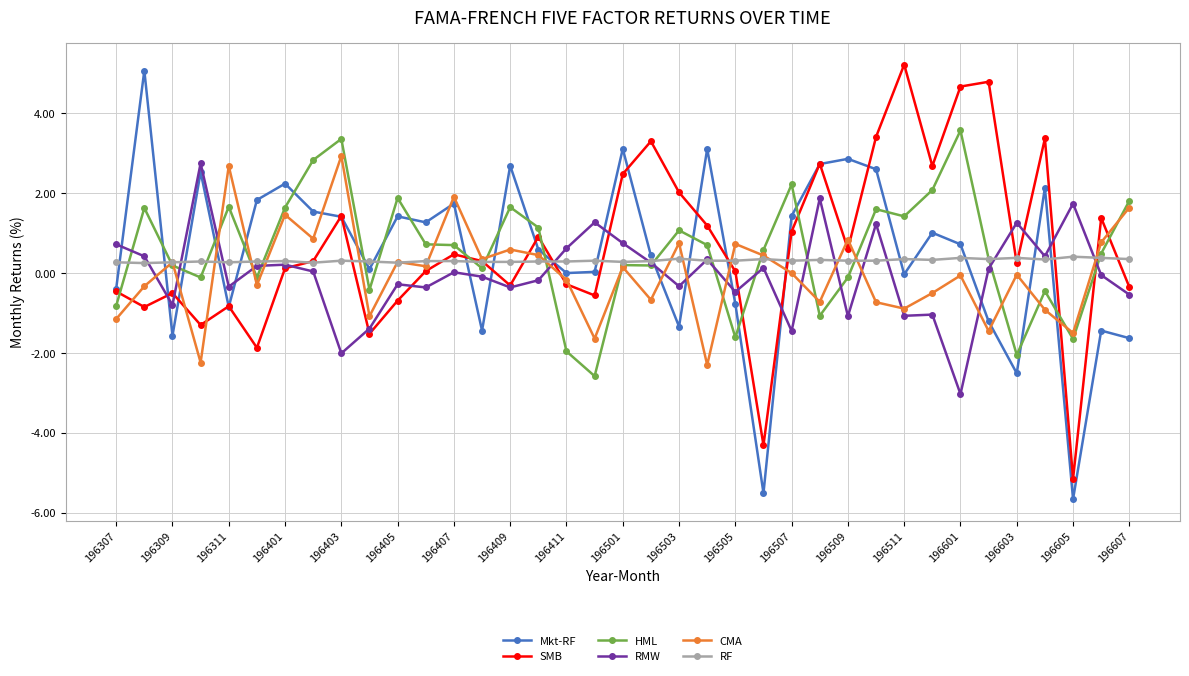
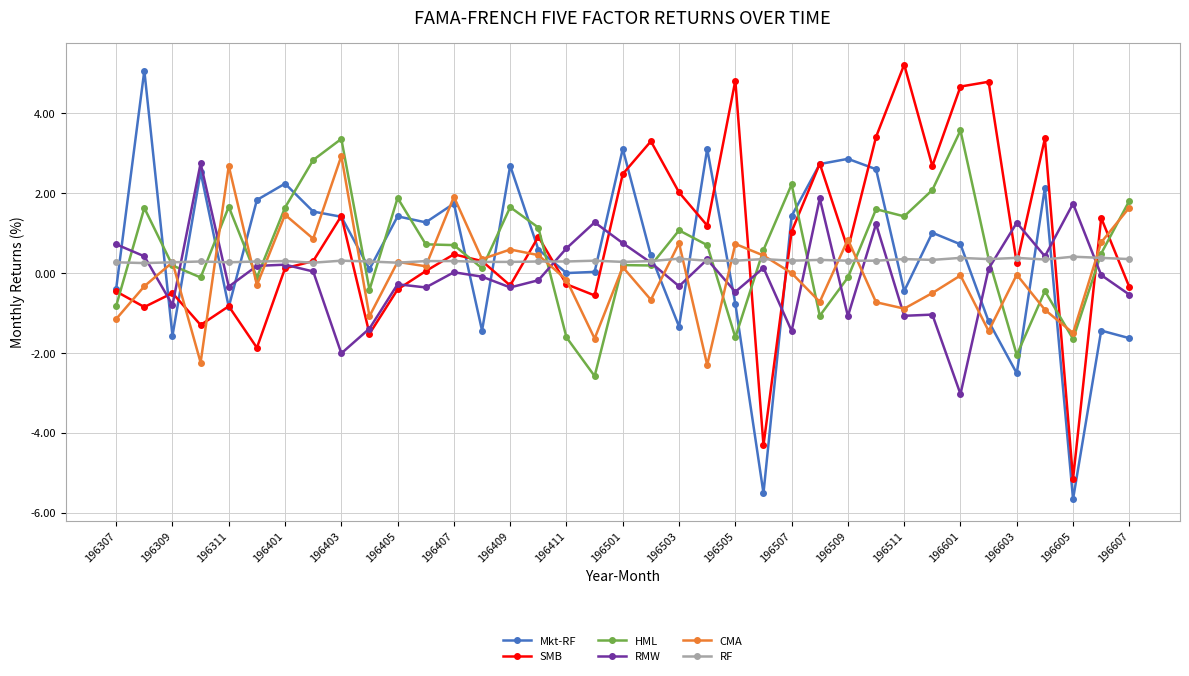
SMB, 196405: -0.7 -> -0.4
HML, 196411: -2.0 -> -1.6
SMB, 196505: 0.0 -> 4.8
Mkt-RF, 196511: 0.0 -> -0.5
